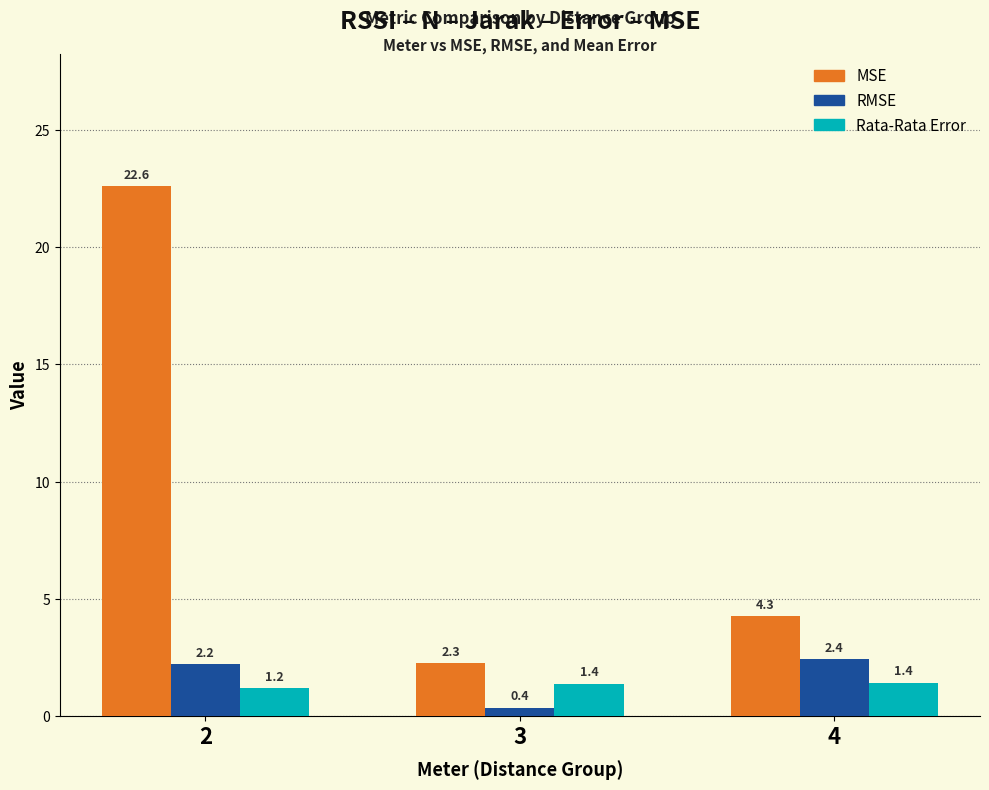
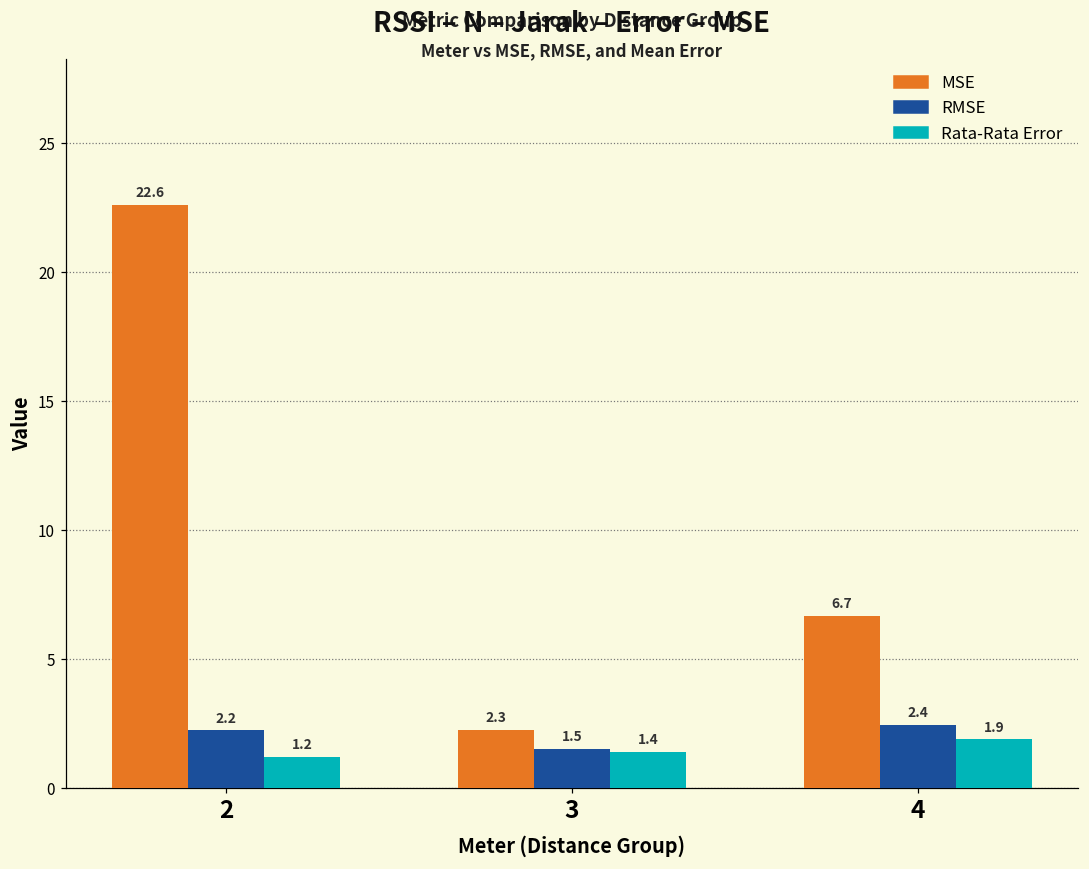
RMSE, 3: 0.4 -> 1.5
MSE, 4: 4.3 -> 6.7
Rata-Rata Error, 4: 1.4 -> 1.9
